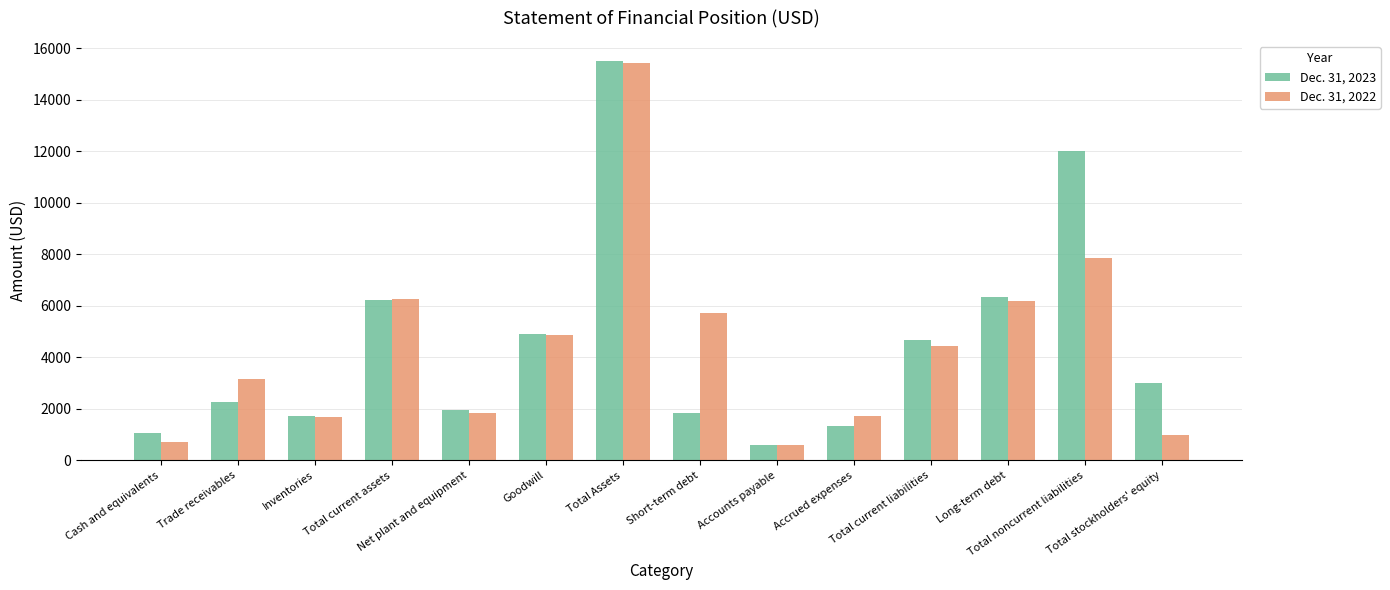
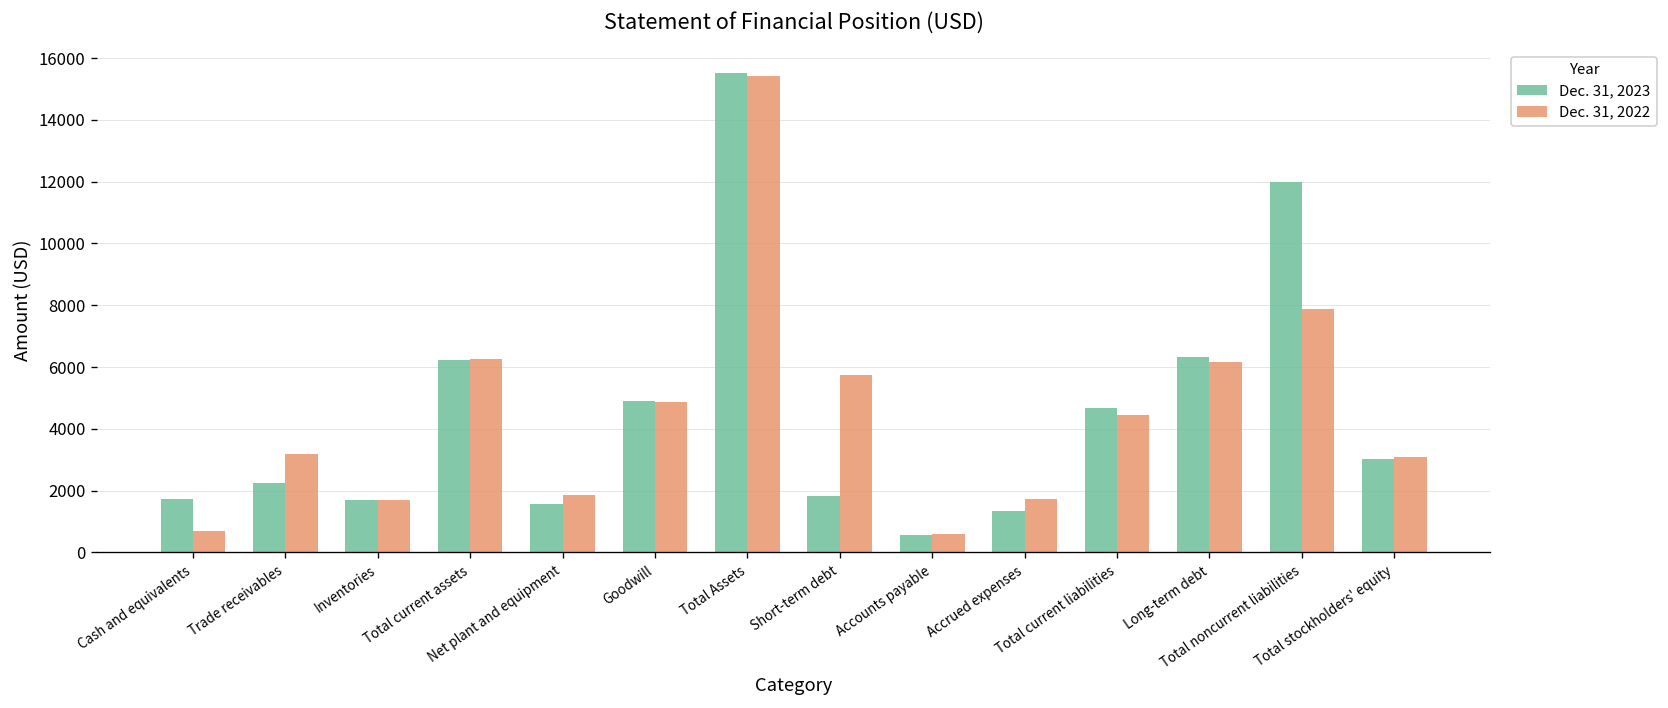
Dec. 31, 2023, Cash and equivalents: 1100 -> 1700
Dec. 31, 2023, Net plant and equipment: 2000 -> 1600
Dec. 31, 2022, Total stockholders' equity: 1000 -> 3100
